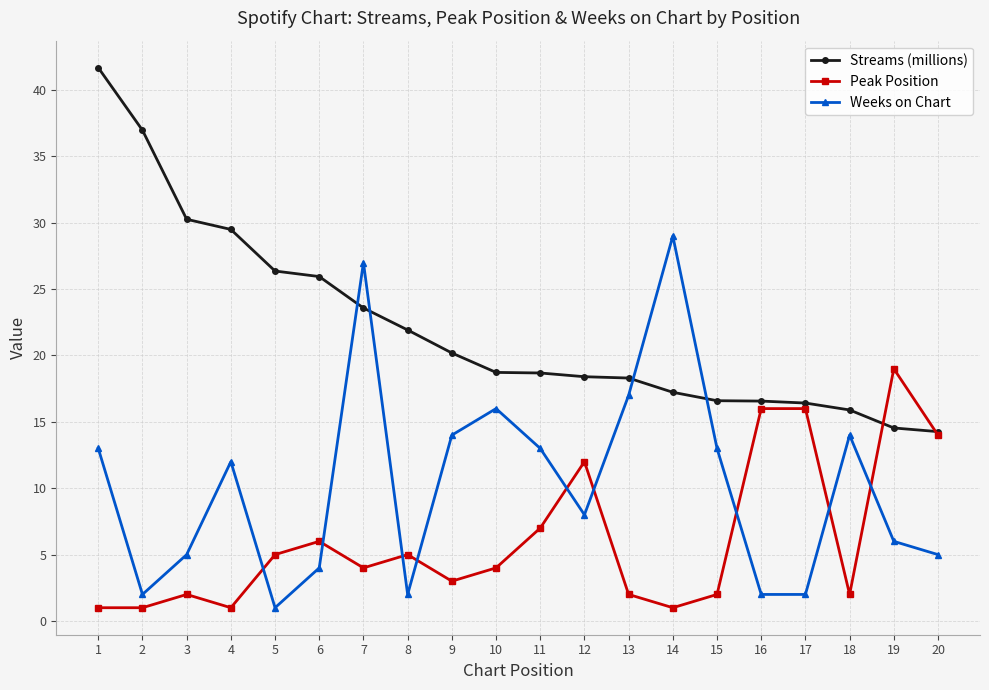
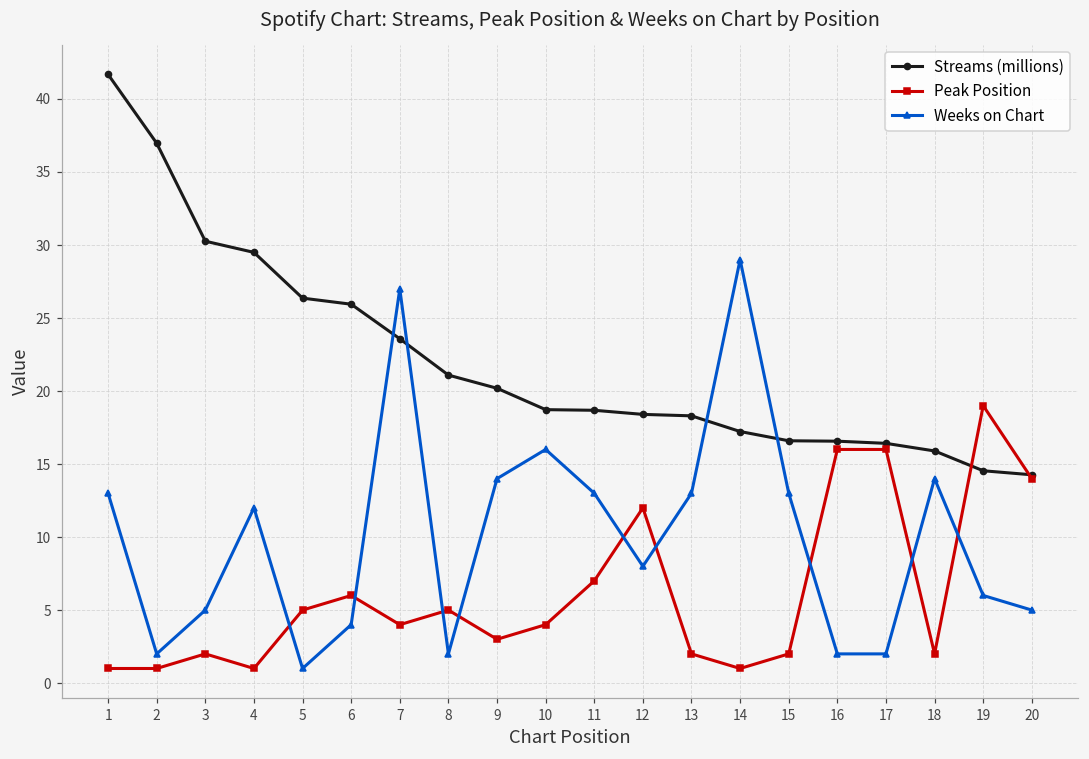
Streams (millions), 8: 21.9 -> 21.1
Weeks on Chart, 13: 17 -> 13
